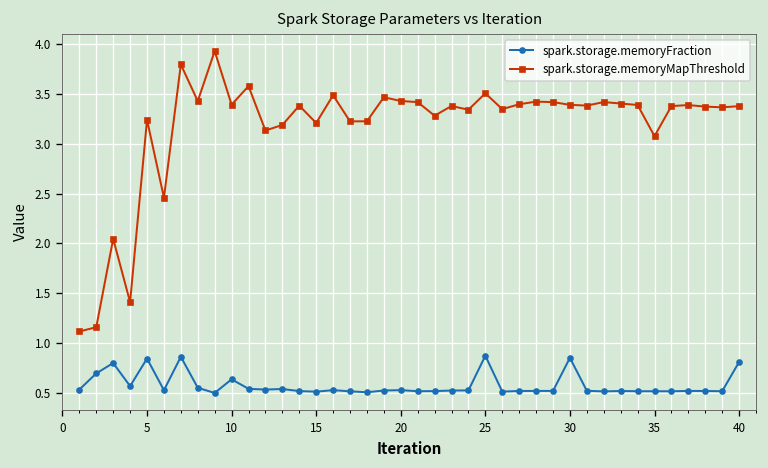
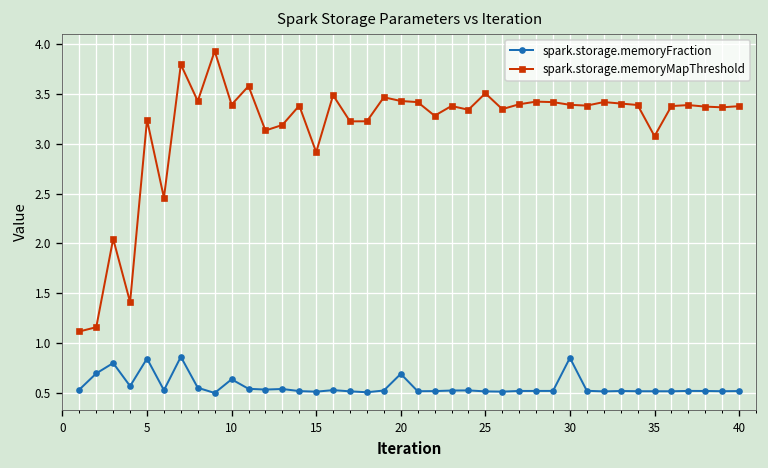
spark.storage.memoryMapThreshold, 15: 3.2 -> 2.9
spark.storage.memoryFraction, 20: 0.5 -> 0.7
spark.storage.memoryFraction, 25: 0.9 -> 0.5
spark.storage.memoryFraction, 40: 0.8 -> 0.5
